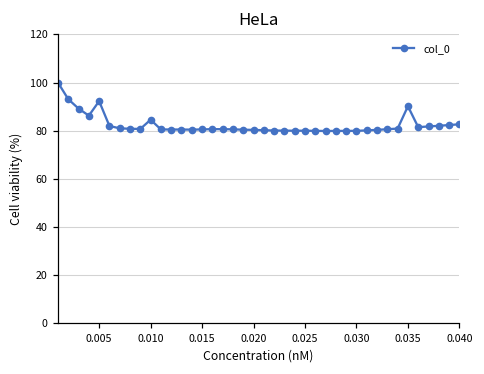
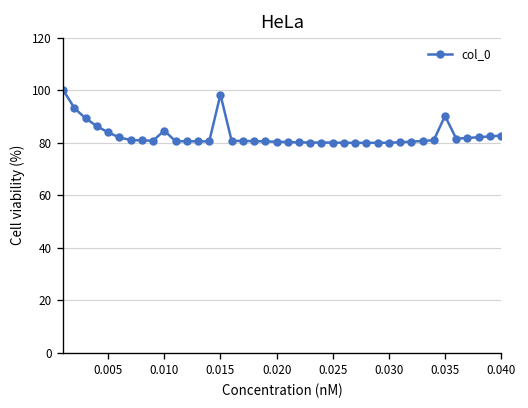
0.005: 92 -> 84
0.015: 81 -> 98
